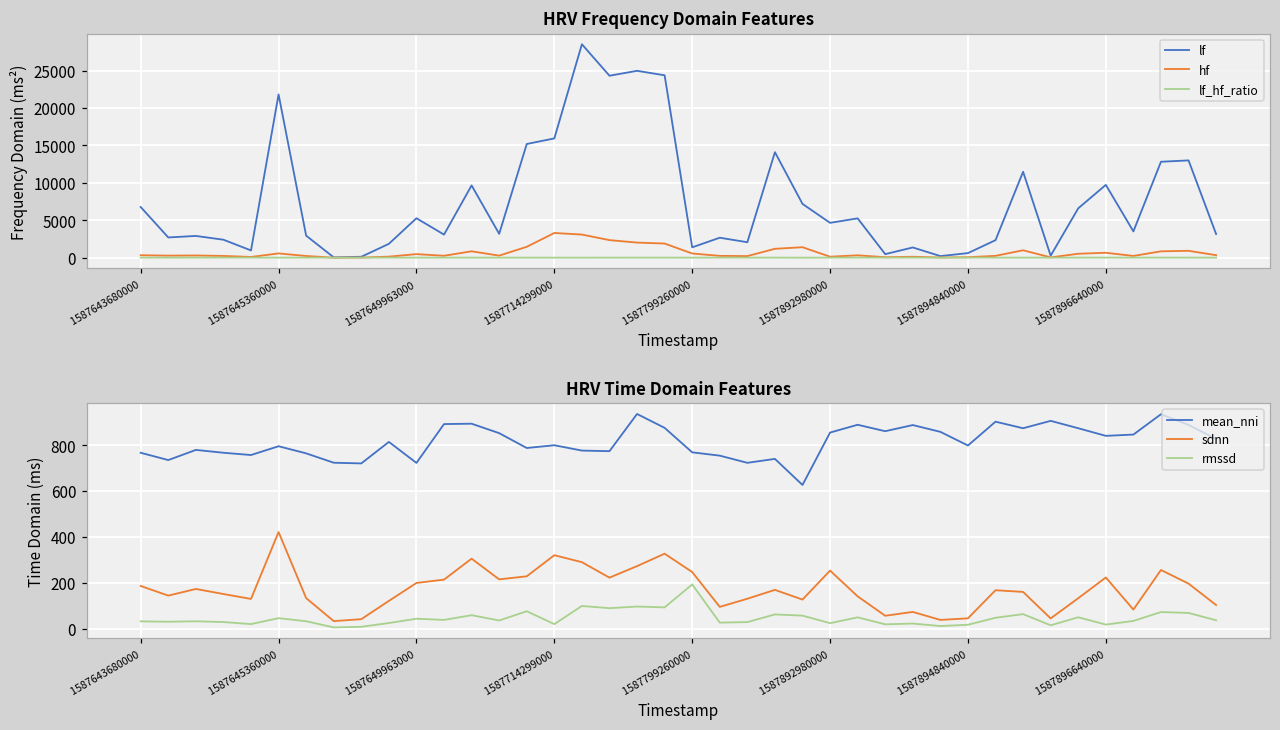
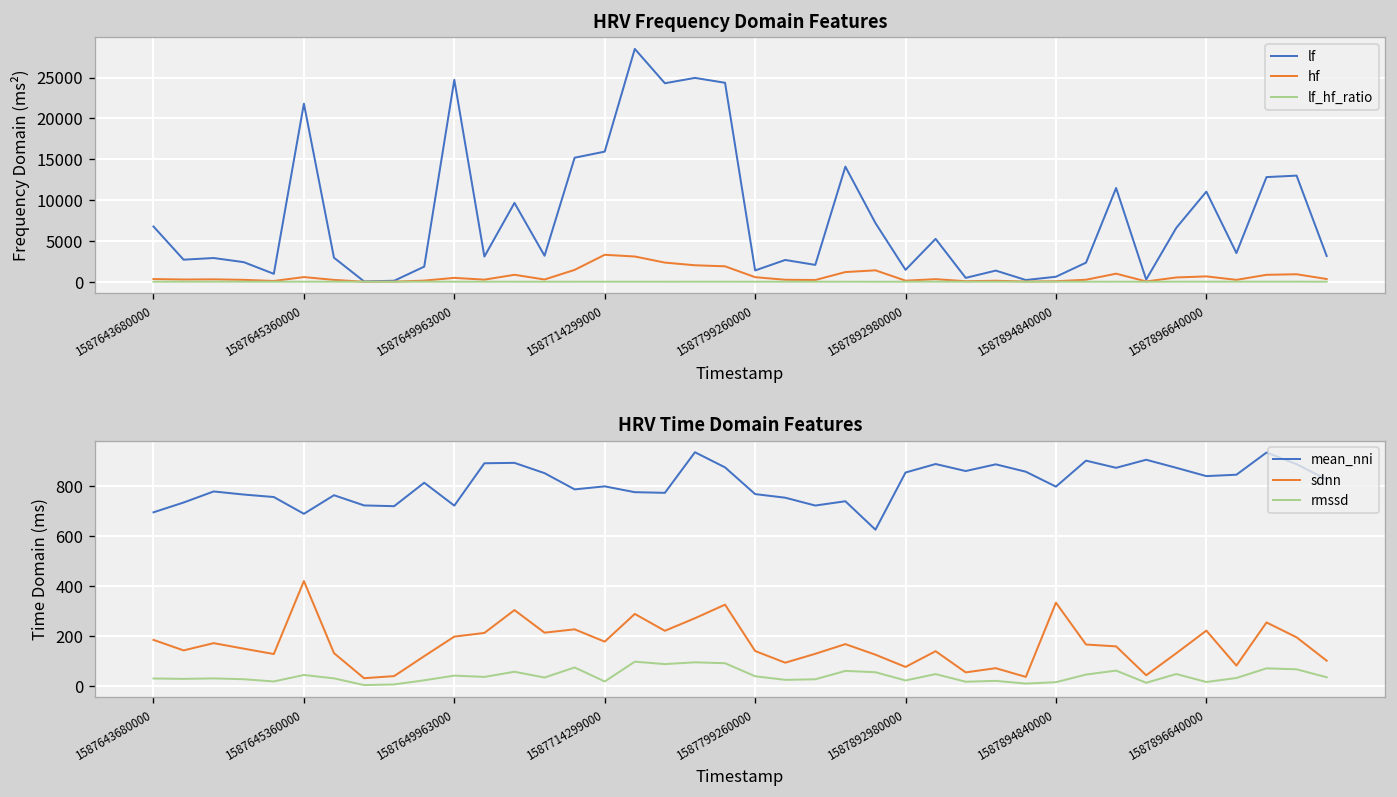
HRV Frequency Domain Features, lf, 1587649963000: 5000 -> 25000
HRV Frequency Domain Features, lf, 1587892980000: 5000 -> 1000
HRV Frequency Domain Features, lf, 1587896640000: 10000 -> 11000
HRV Time Domain Features, mean_nni, 1587643680000: 770 -> 700
HRV Time Domain Features, mean_nni, 1587645360000: 800 -> 690
HRV Time Domain Features, sdnn, 1587714299000: 320 -> 180
HRV Time Domain Features, sdnn, 1587799260000: 250 -> 140
HRV Time Domain Features, rmssd, 1587799260000: 190 -> 40
HRV Time Domain Features, sdnn, 1587892980000: 250 -> 80
HRV Time Domain Features, sdnn, 1587894840000: 50 -> 330
